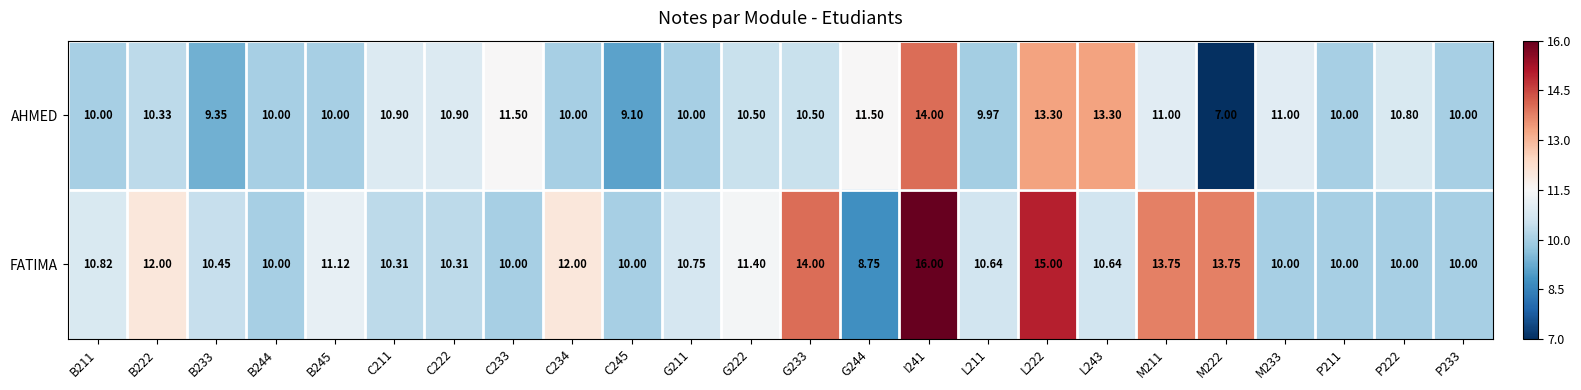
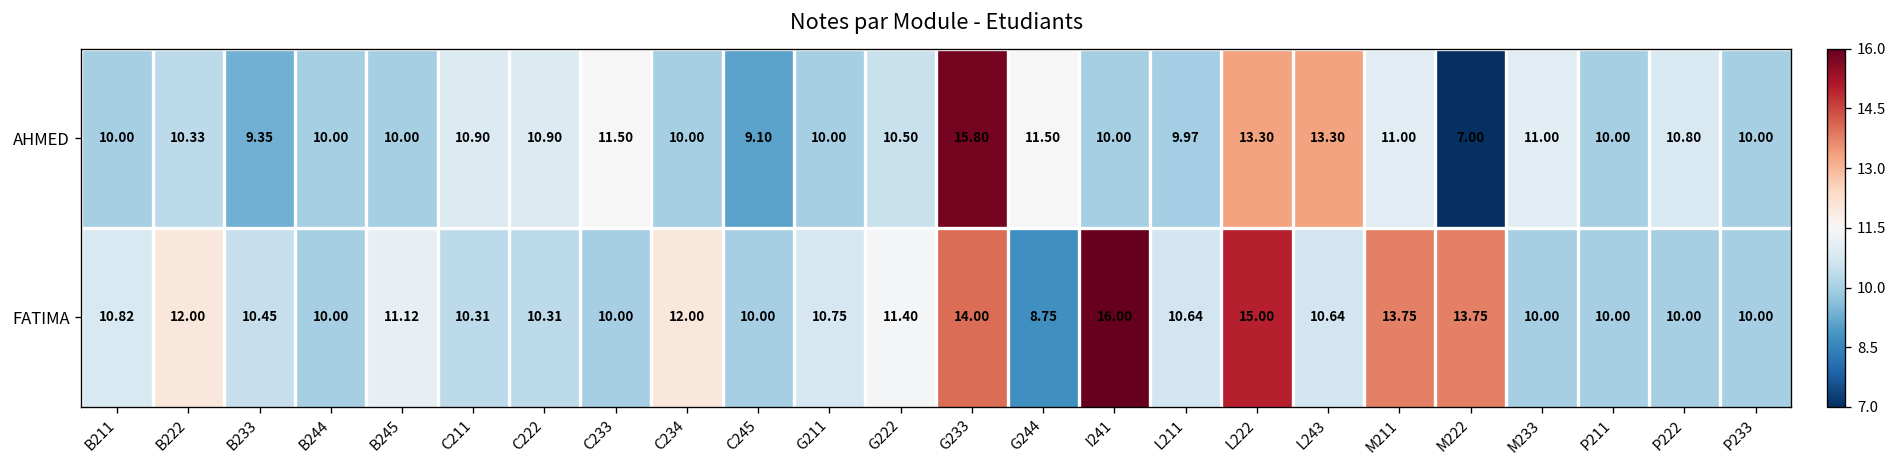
AHMED, G233: 10.50 -> 15.80
AHMED, I241: 14.00 -> 10.00
